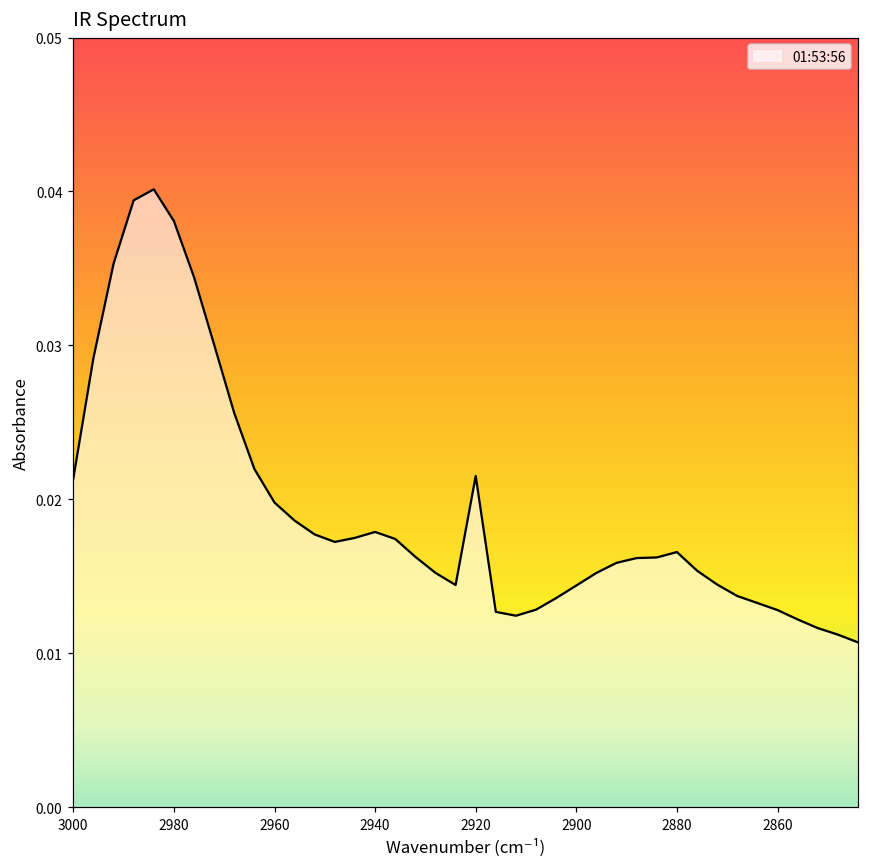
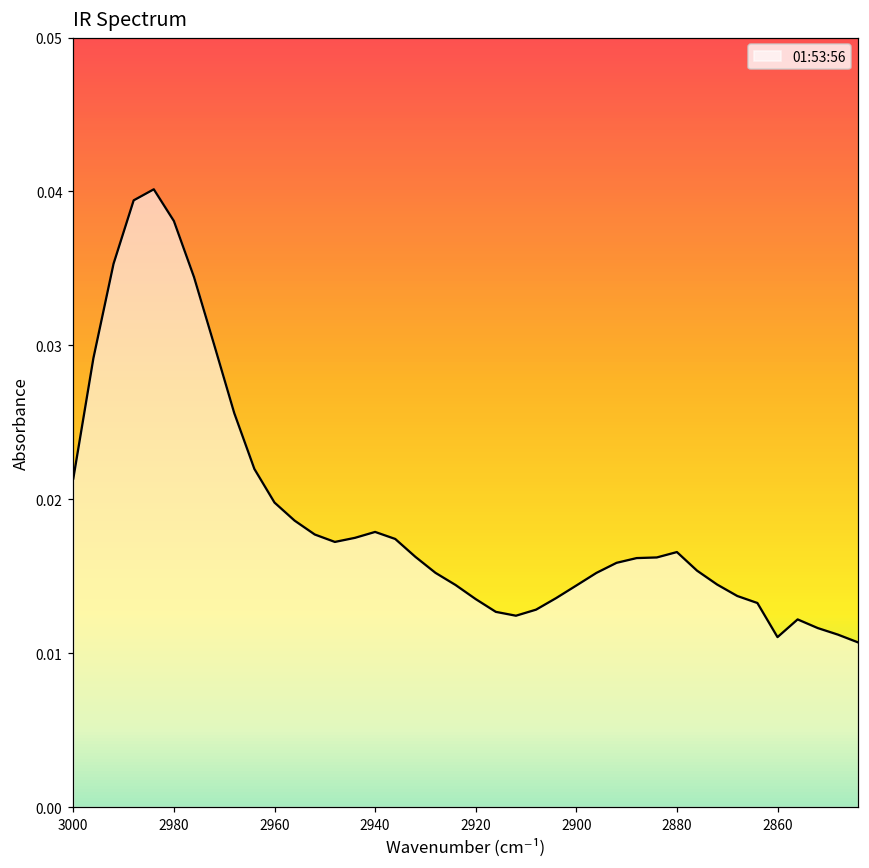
2920: 0.0215 -> 0.0135
2860: 0.0128 -> 0.0110
